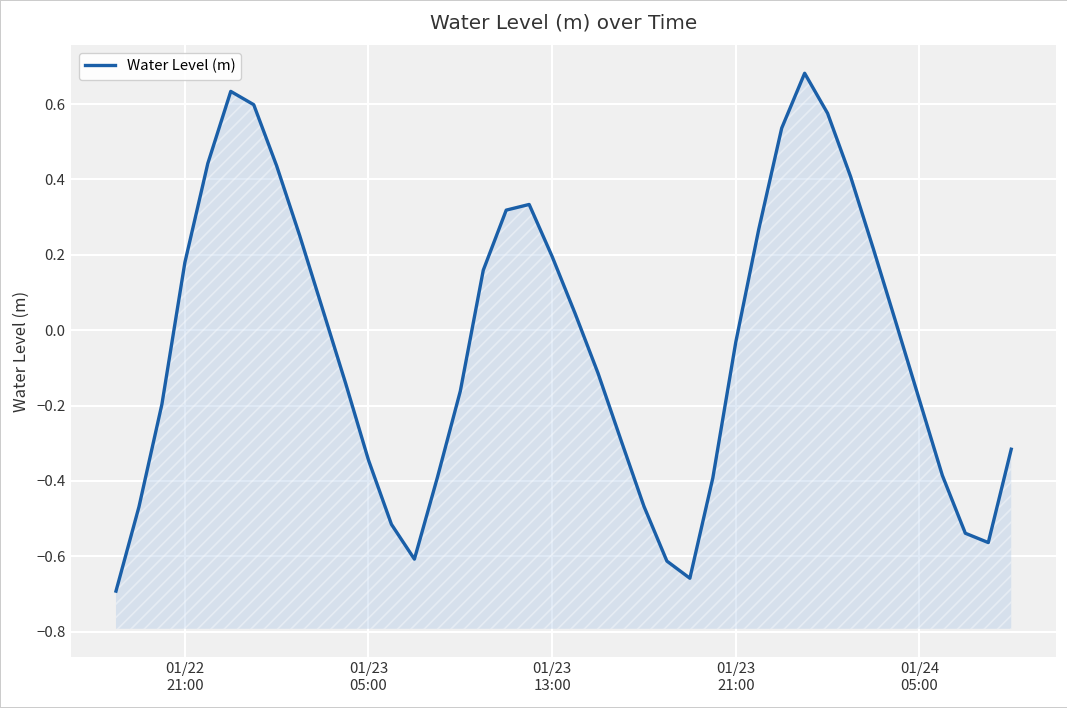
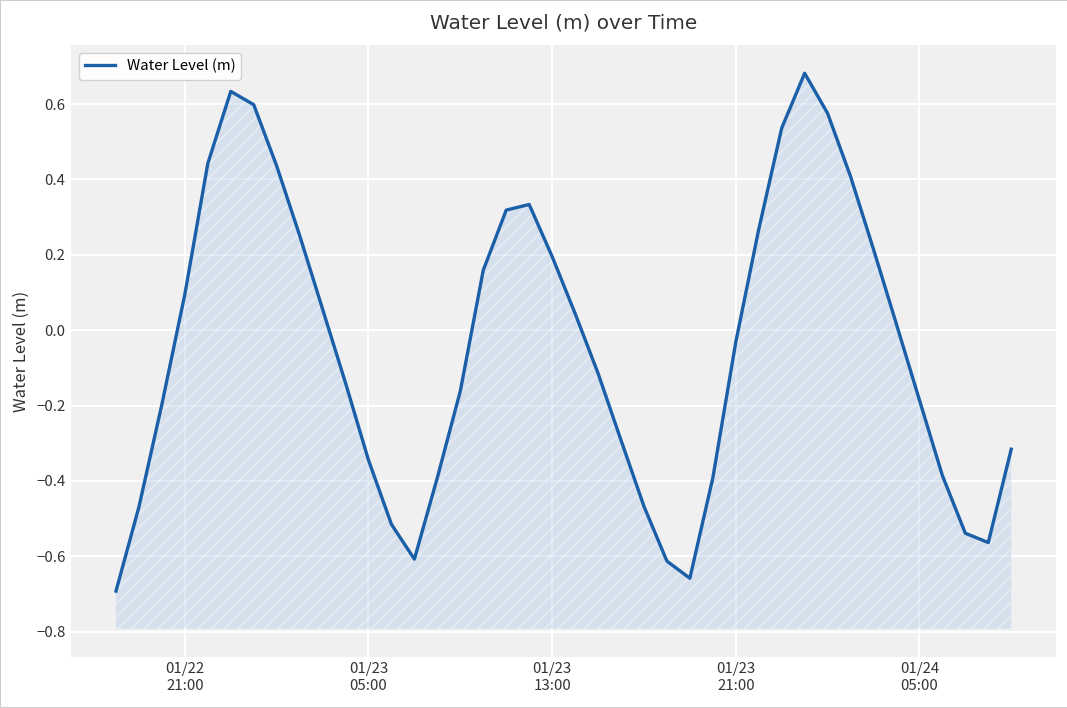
01/22 21:00: 0.18 -> 0.10
